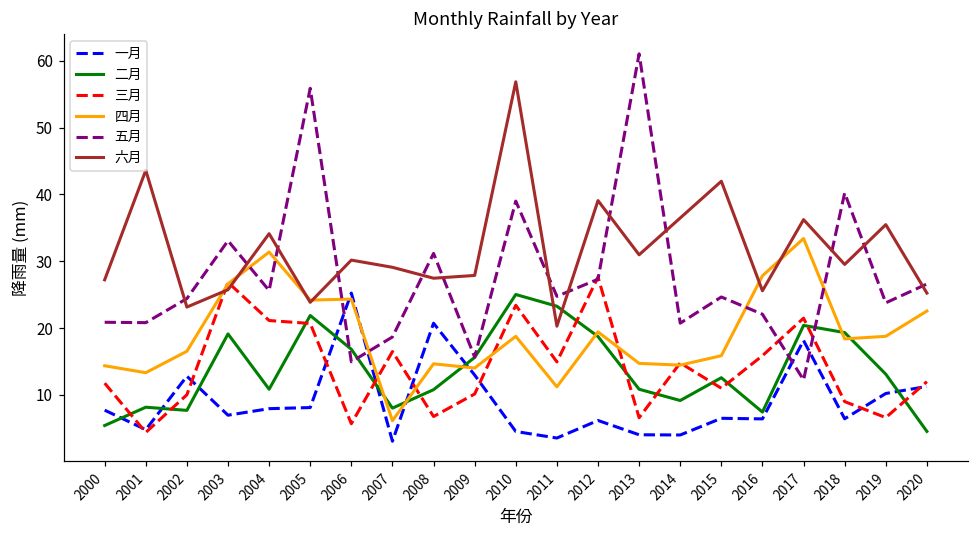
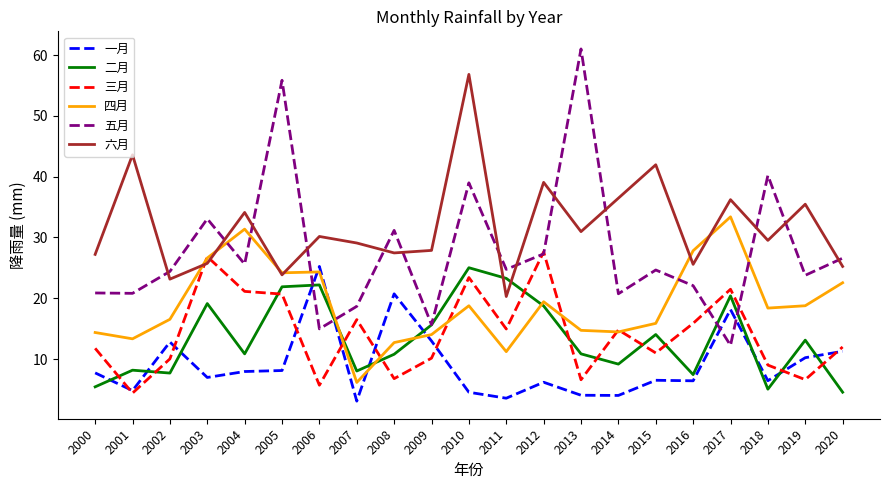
二月, 2006: 17 -> 22
四月, 2008: 15 -> 13
二月, 2015: 13 -> 14
二月, 2018: 19 -> 5
